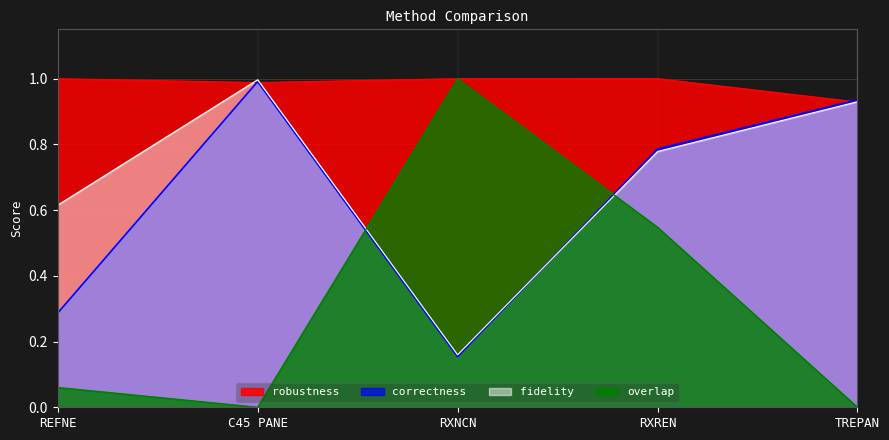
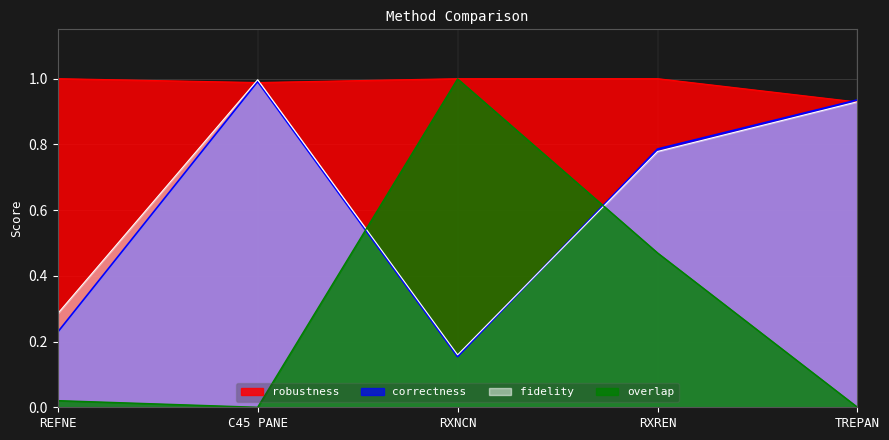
correctness, REFNE: 0.29 -> 0.23
fidelity, REFNE: 0.62 -> 0.29
overlap, REFNE: 0.06 -> 0.02
overlap, RXREN: 0.55 -> 0.47
